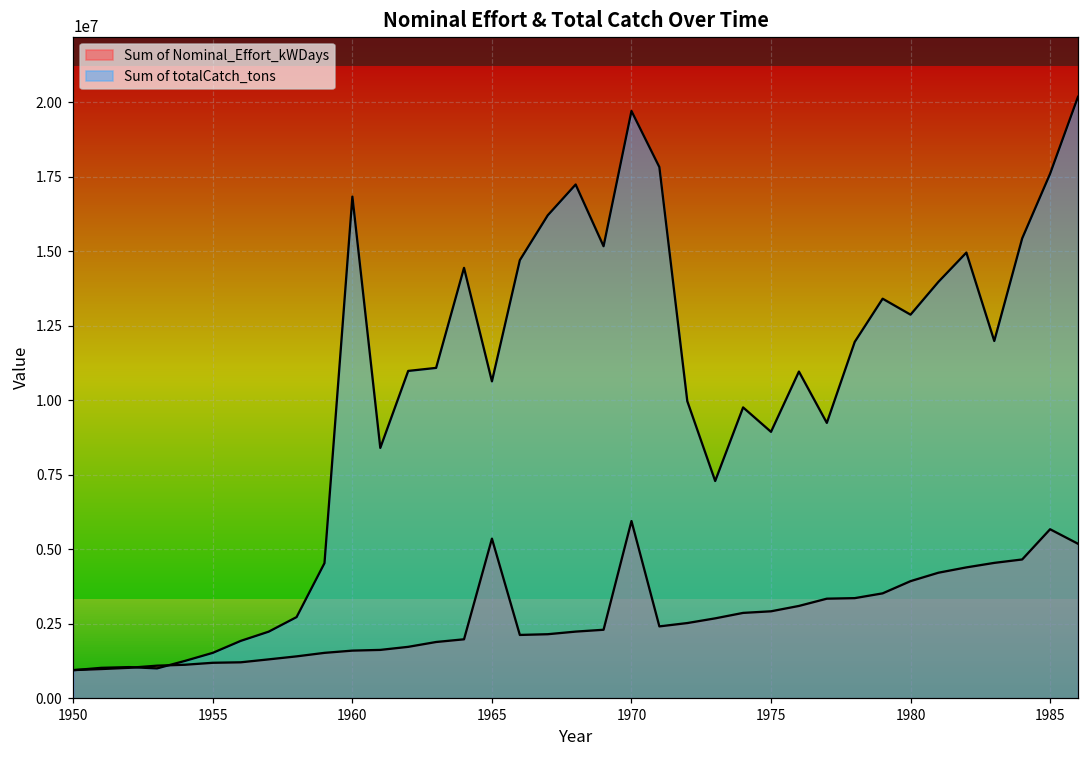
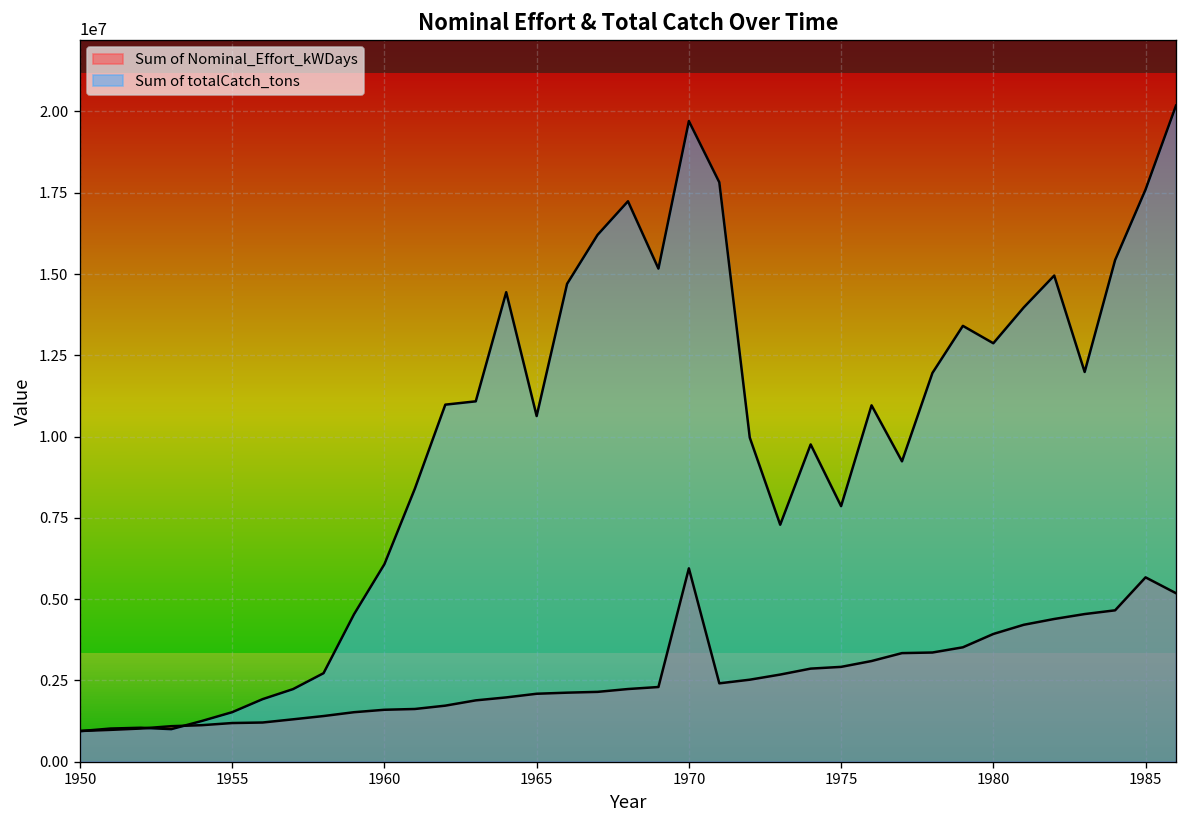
Sum of totalCatch_tons, 1960: 16800000 -> 6100000
Sum of Nominal_Effort_kWDays, 1965: 5400000 -> 2100000
Sum of totalCatch_tons, 1975: 8900000 -> 7900000
